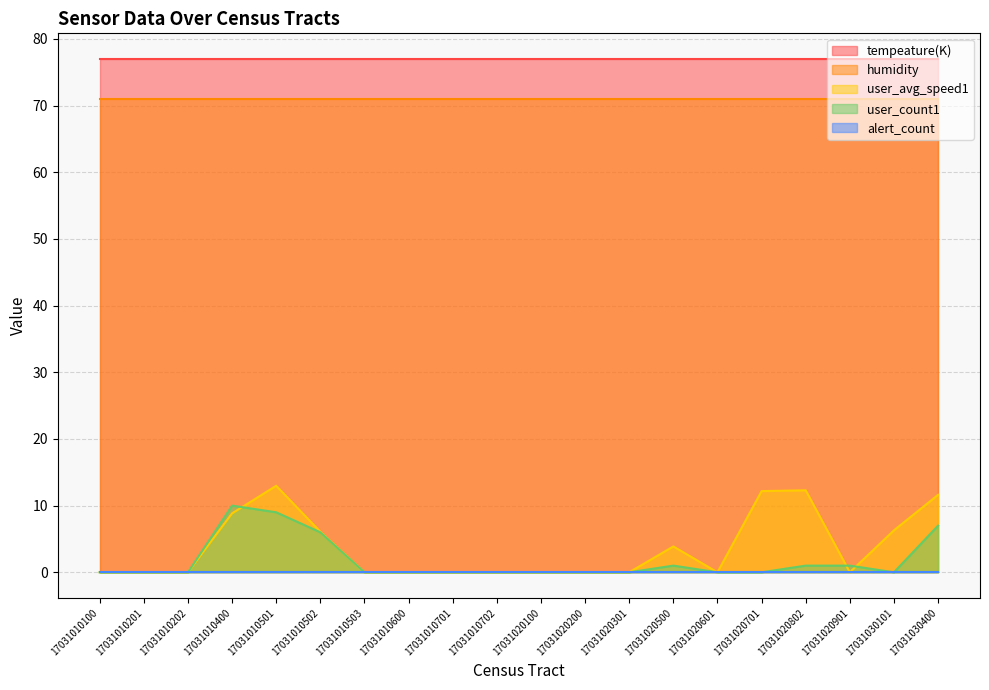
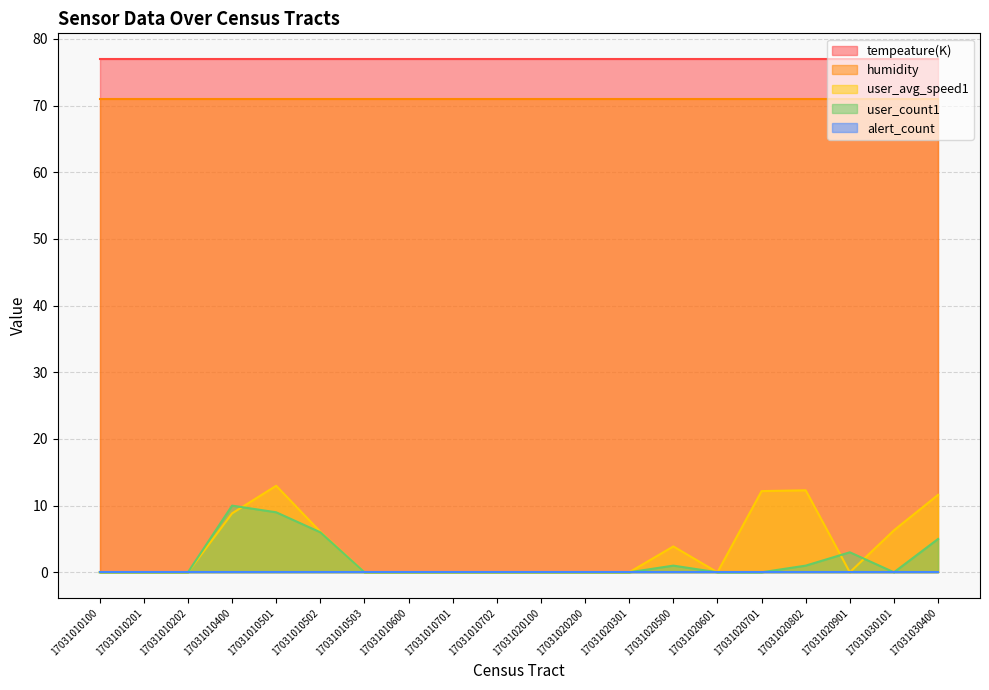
user_count1, 17031020901: 1 -> 3
user_count1, 17031030400: 7 -> 5
